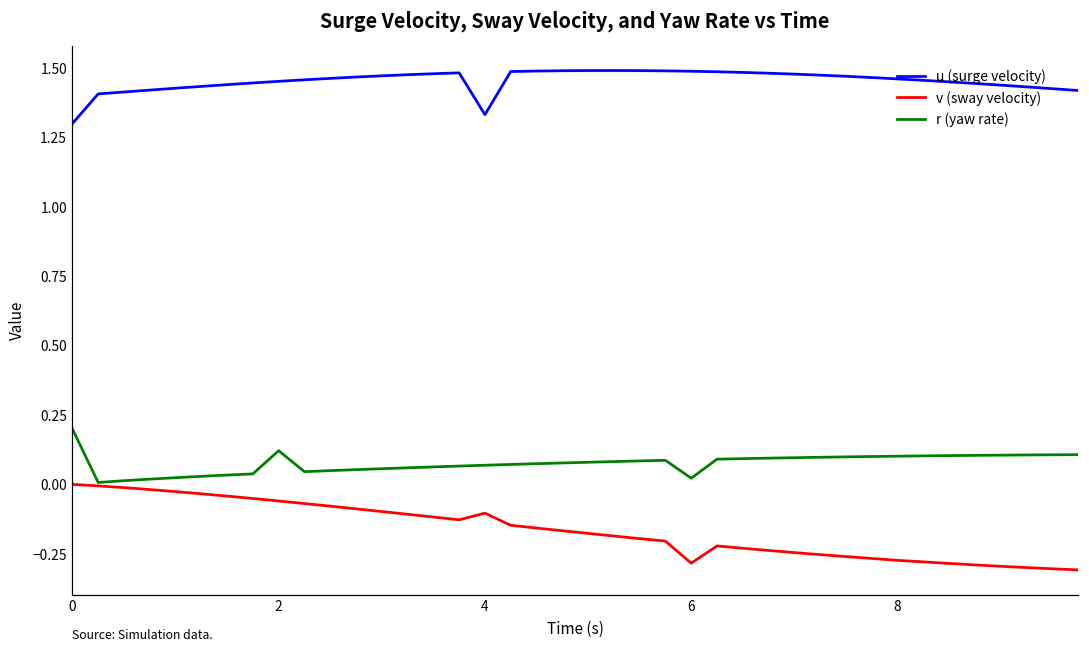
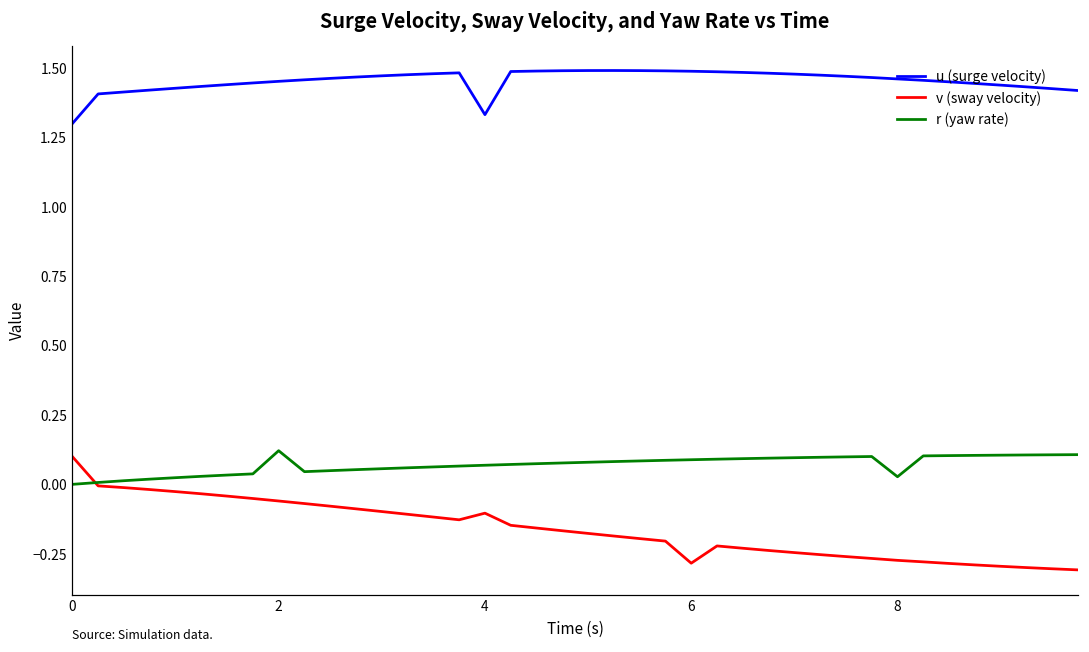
v (sway velocity), 0: 0.0 -> 0.1
r (yaw rate), 0: 0.2 -> 0.0
r (yaw rate), 6: 0.02 -> 0.09
r (yaw rate), 8: 0.10 -> 0.03
